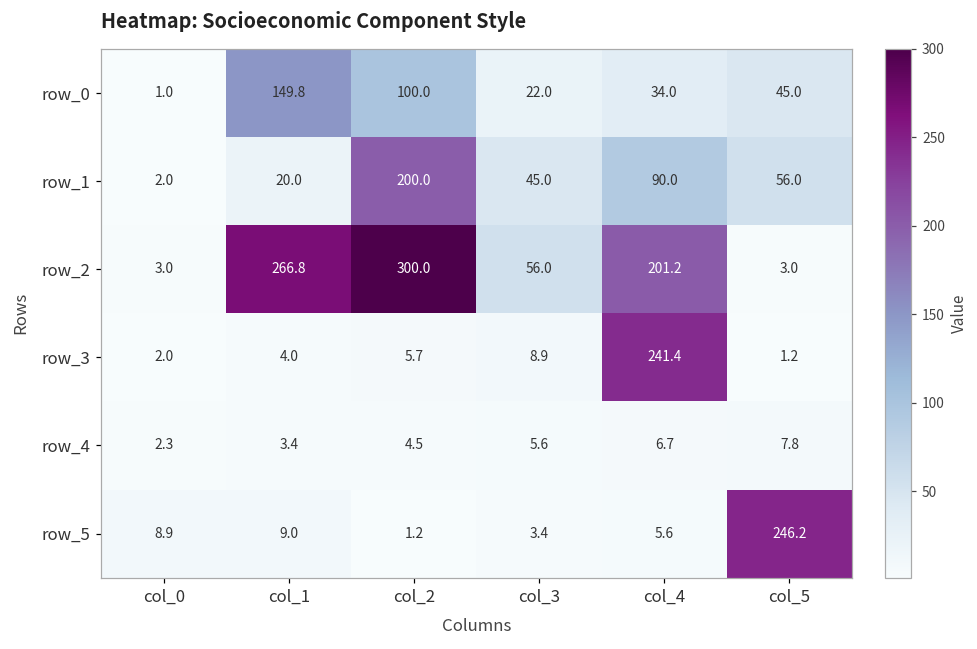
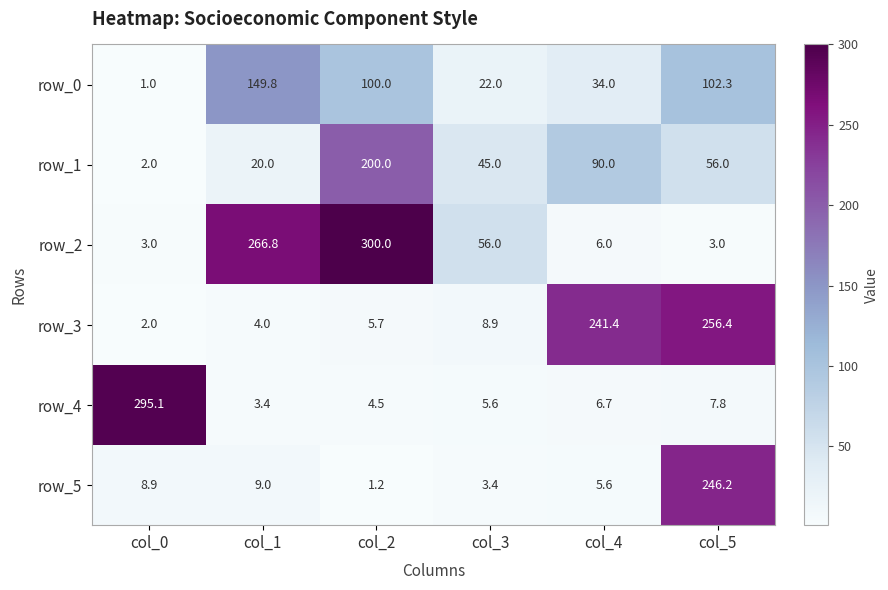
row_0, col_5: 45.0 -> 102.3
row_2, col_4: 201.2 -> 6.0
row_3, col_5: 1.2 -> 256.4
row_4, col_0: 2.3 -> 295.1
